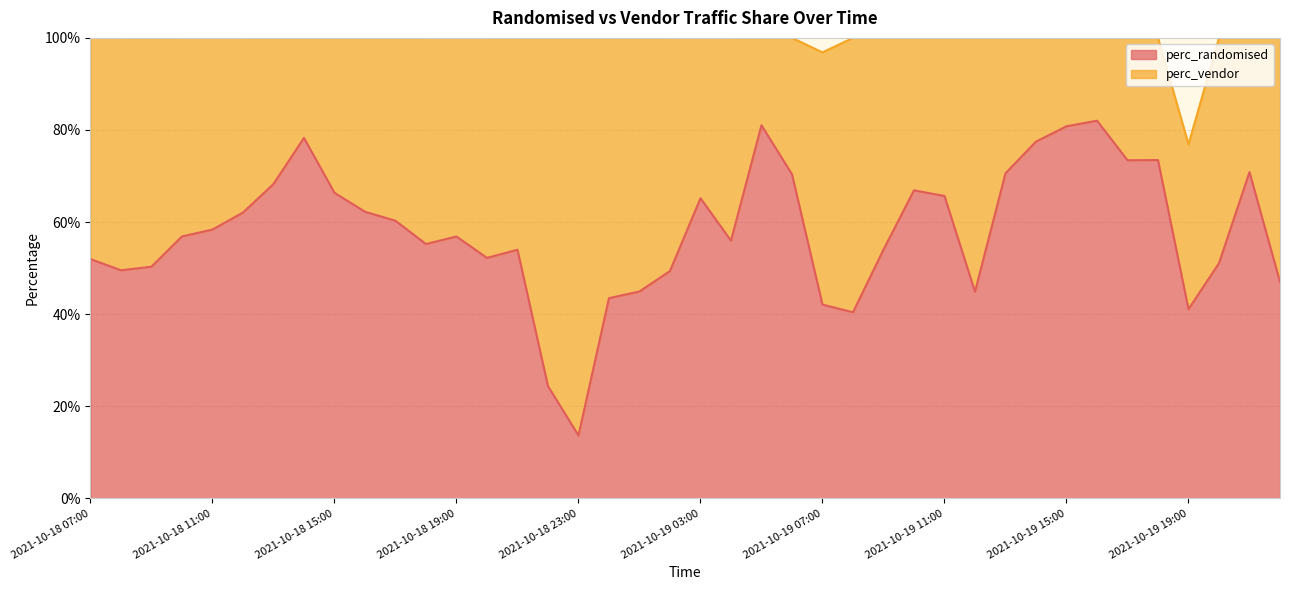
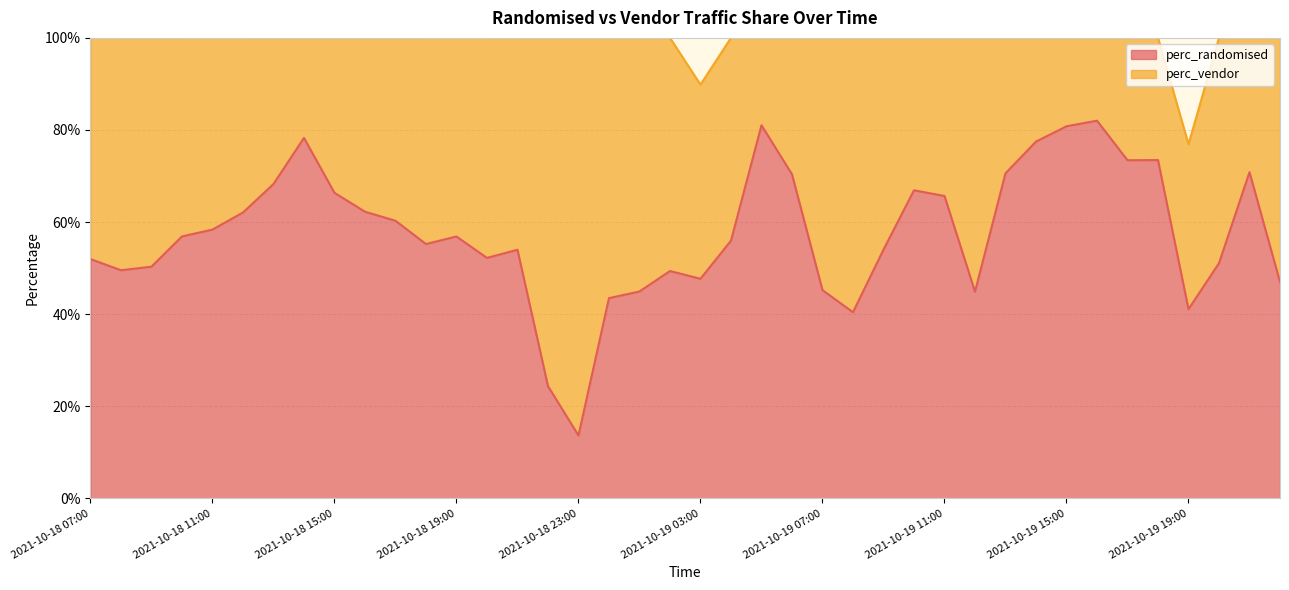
perc_randomised, 2021-10-19 03:00: 65% -> 48%
perc_randomised, 2021-10-19 07:00: 42% -> 45%
